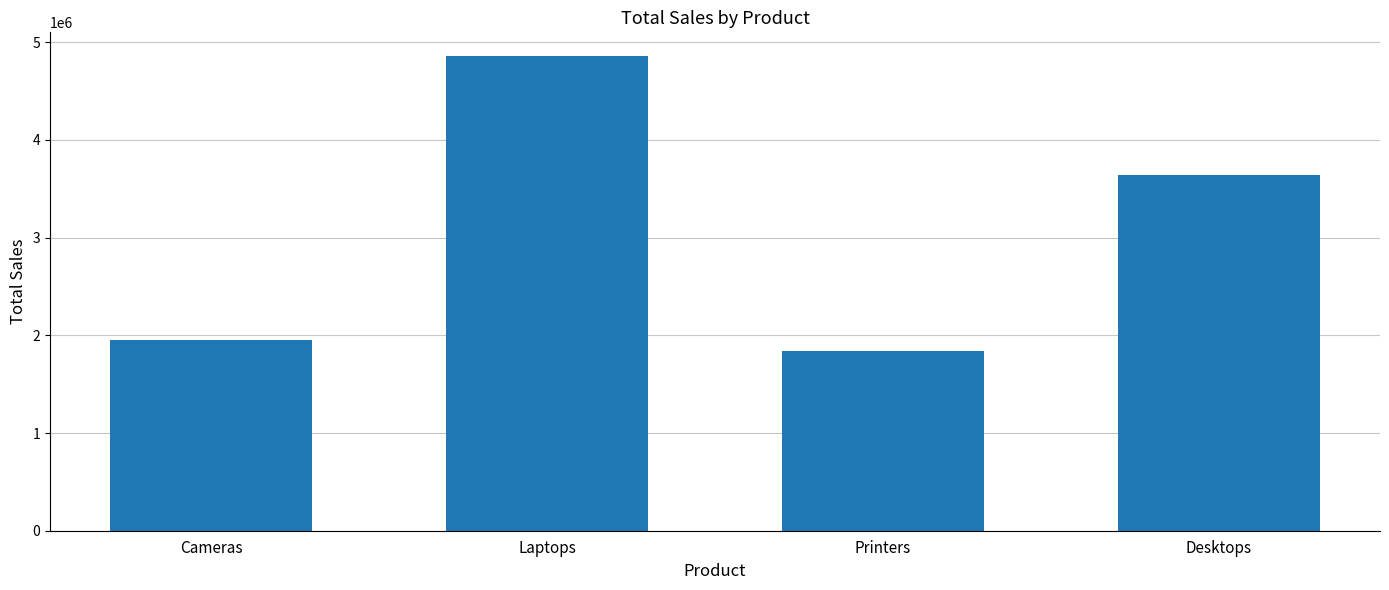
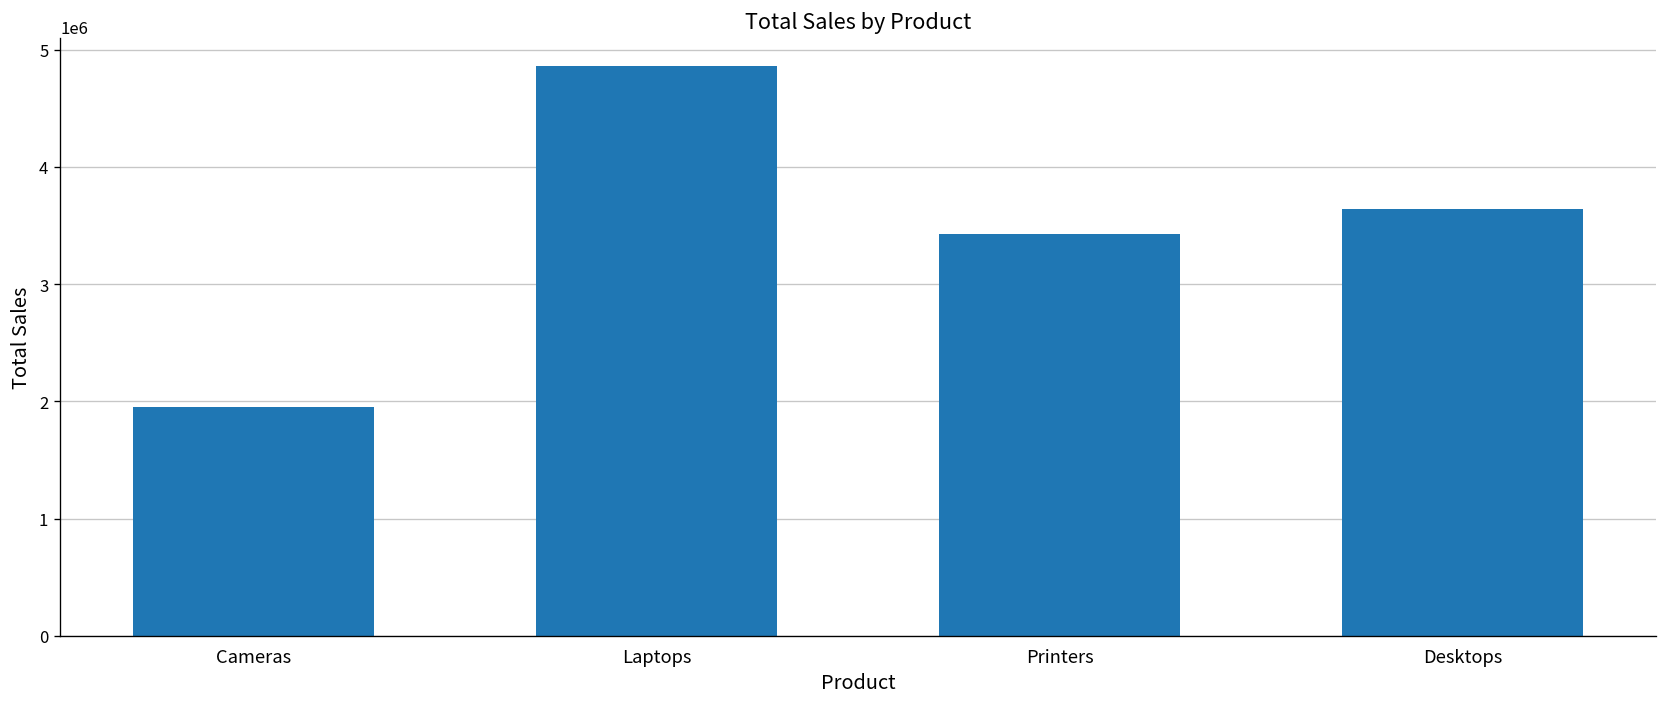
Printers: 1800000 -> 3400000
